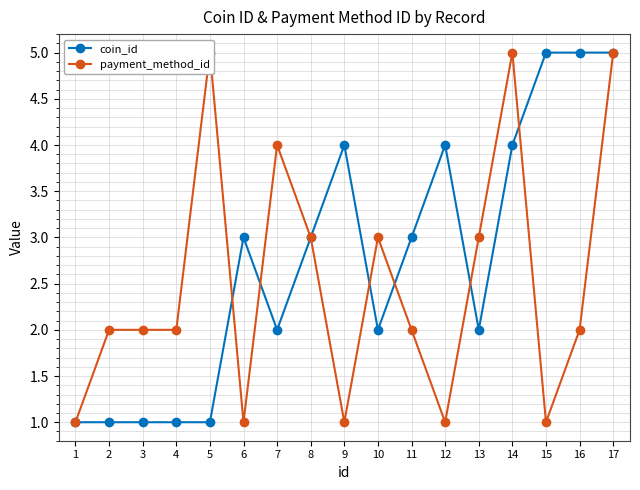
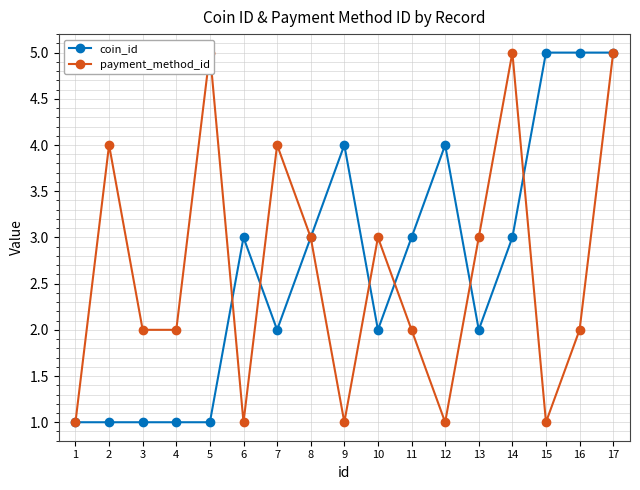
payment_method_id, 2: 2 -> 4
coin_id, 14: 4 -> 3
